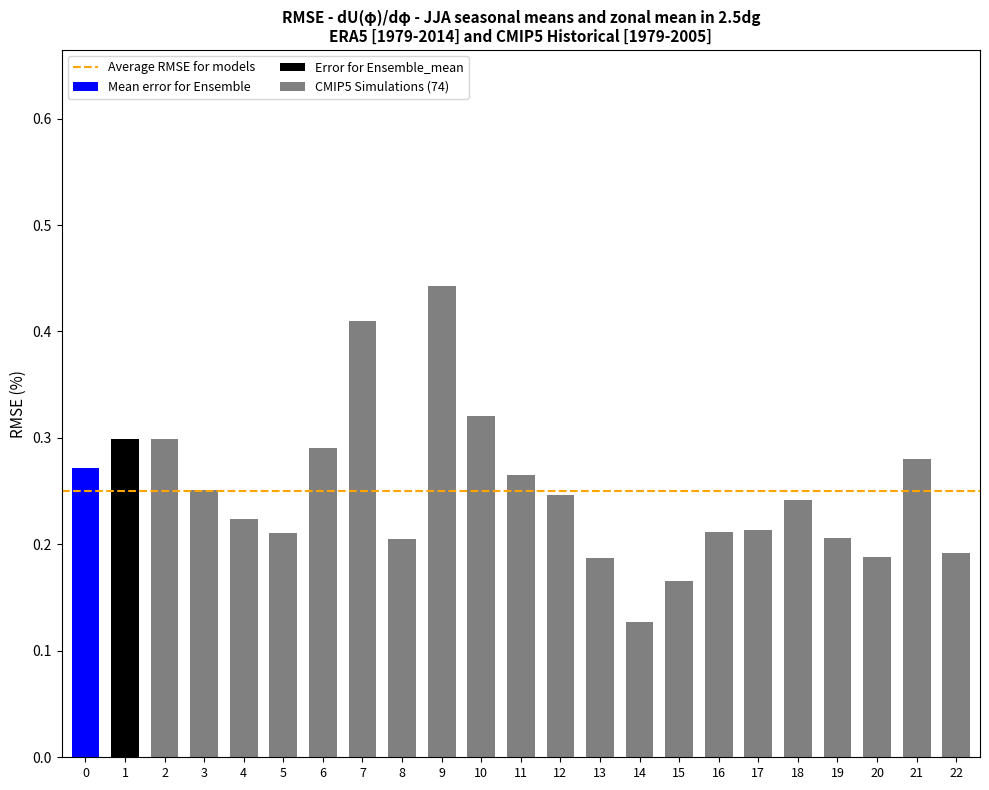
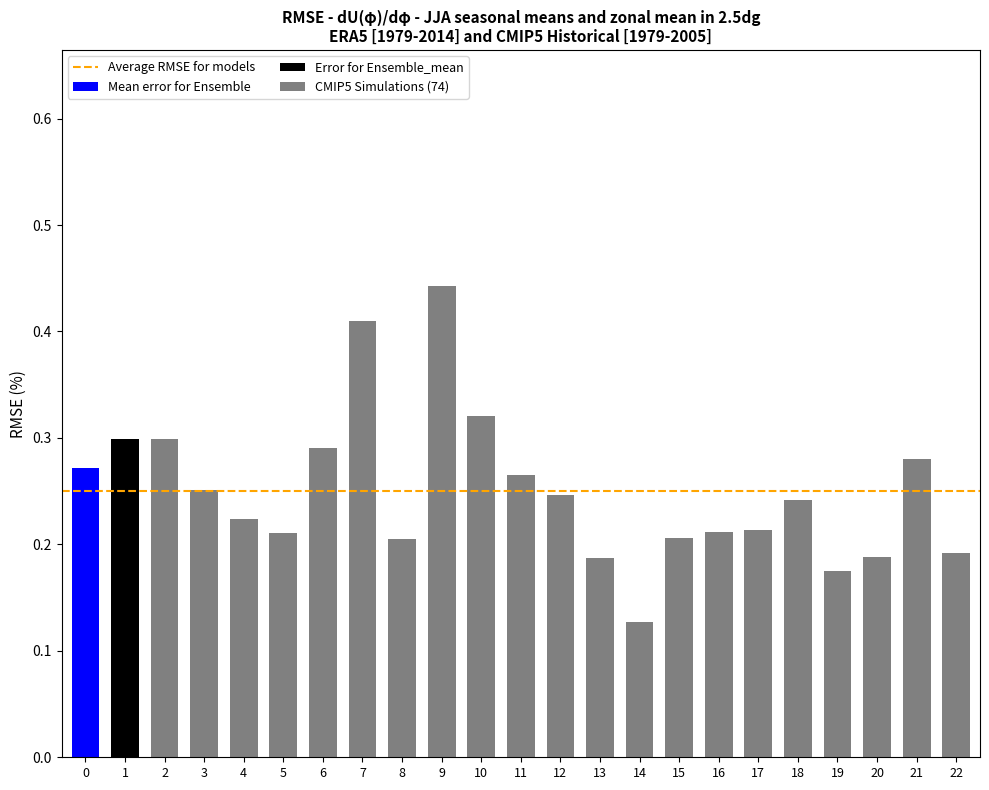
CMIP5 Simulations (74), 15: 0.166 -> 0.206
CMIP5 Simulations (74), 19: 0.206 -> 0.175
